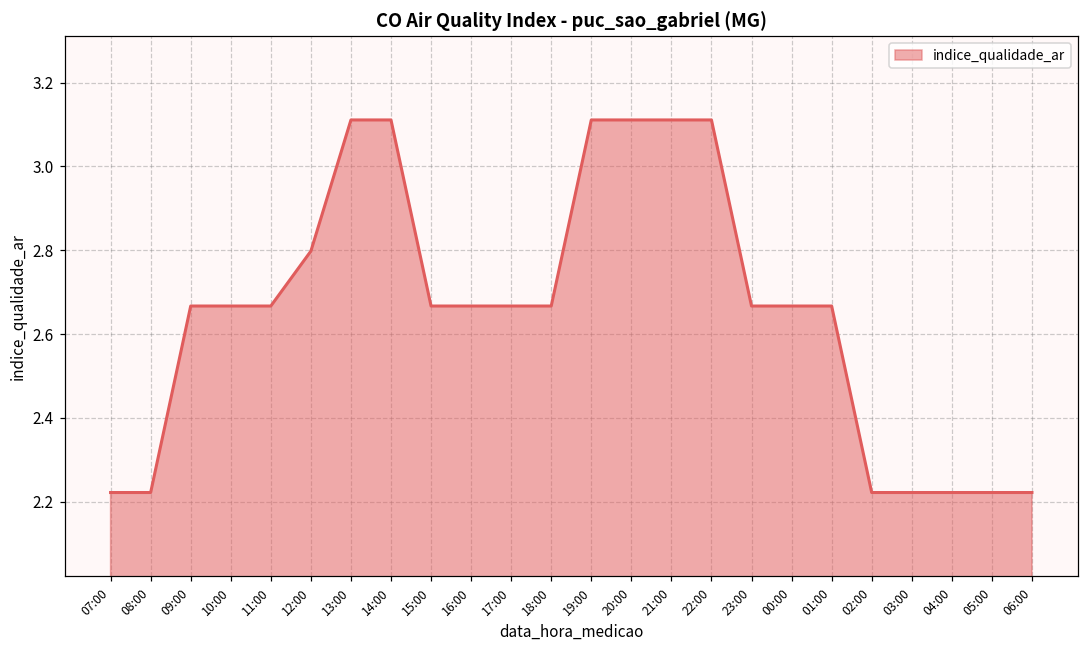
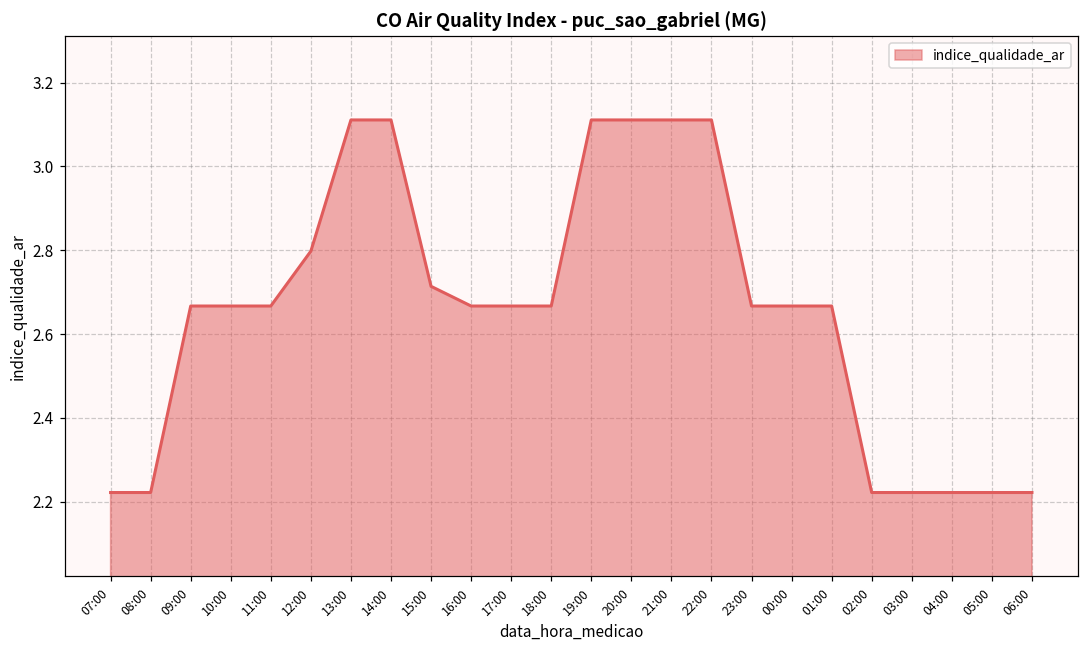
15:00: 2.67 -> 2.71
